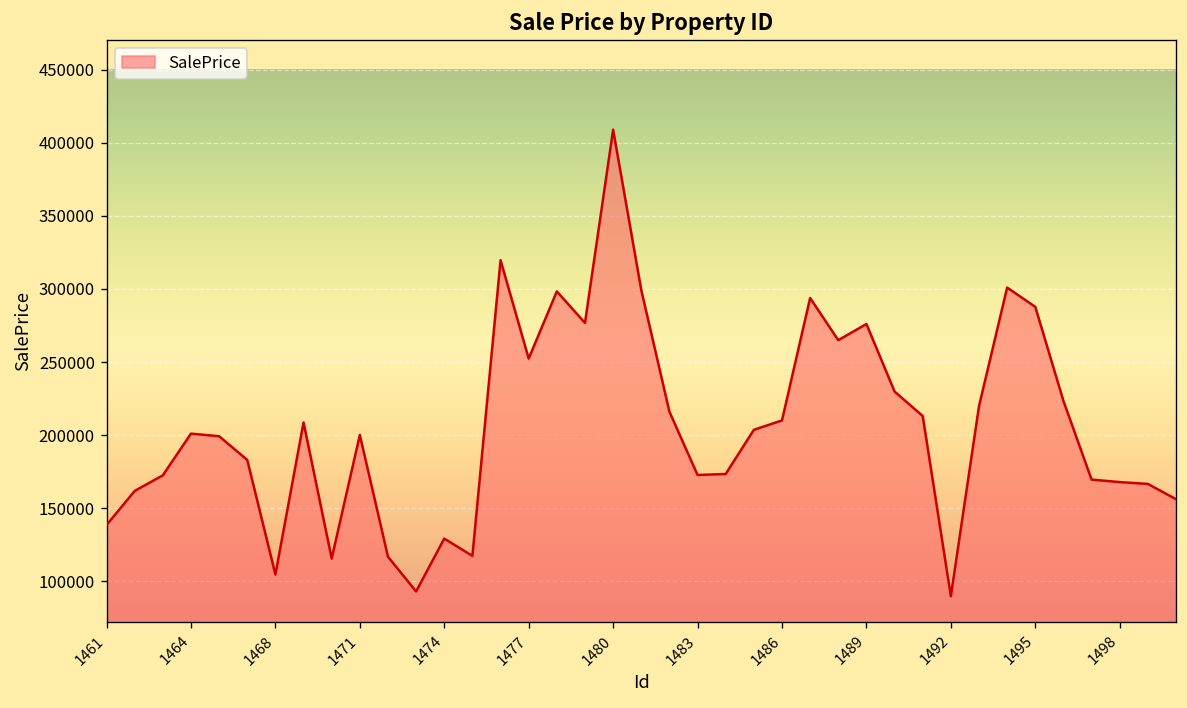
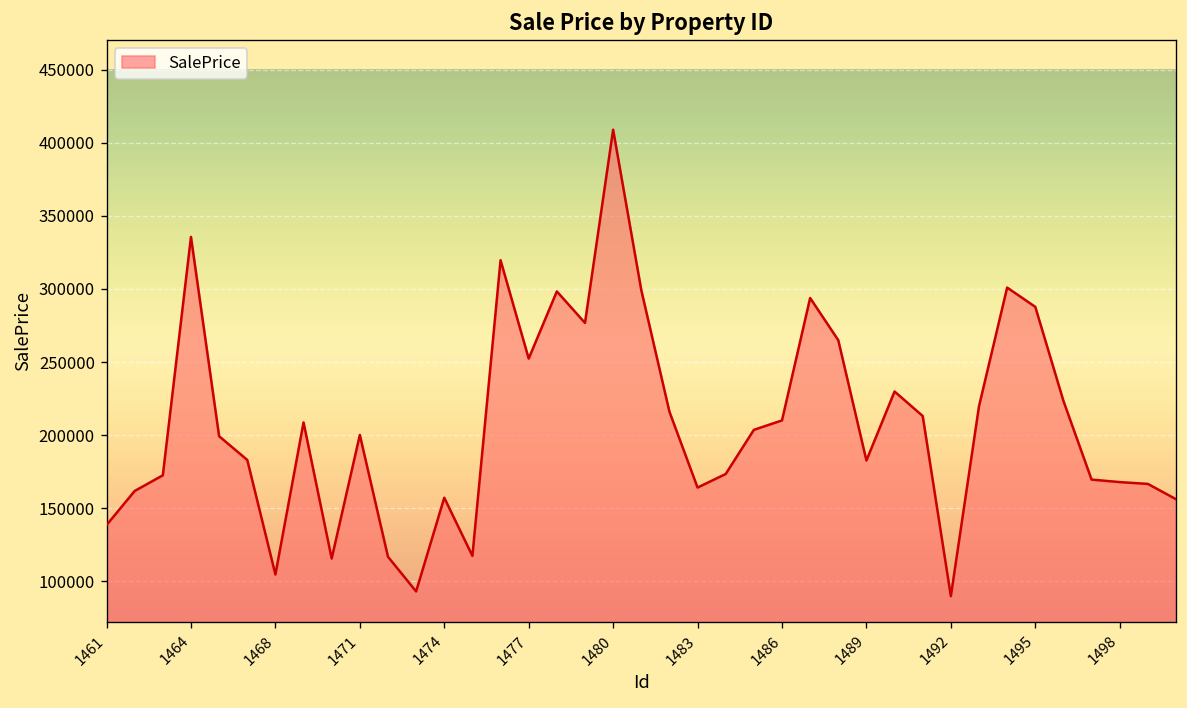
1464: 201000 -> 336000
1474: 129000 -> 157000
1483: 173000 -> 164000
1489: 276000 -> 183000
